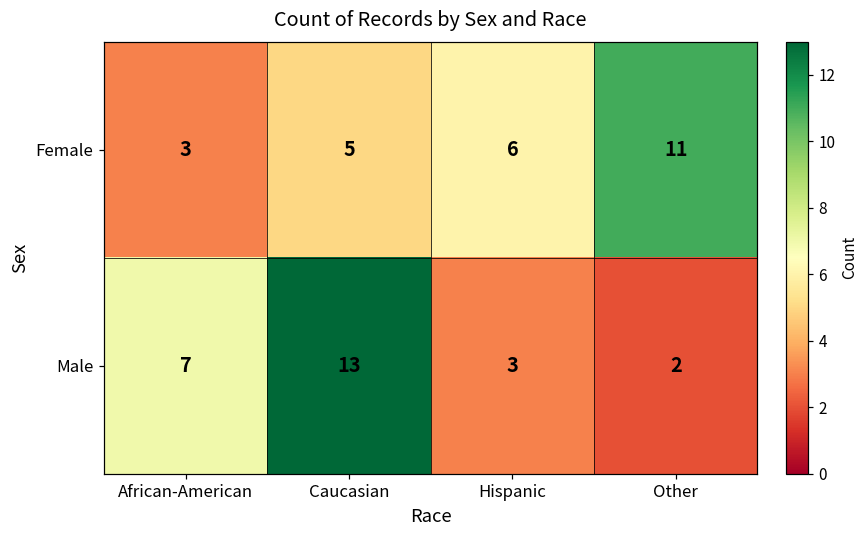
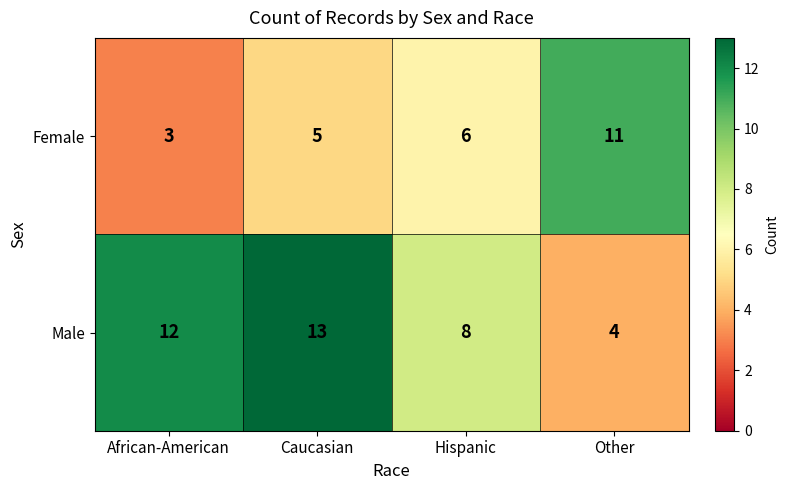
Male, African-American: 7 -> 12
Male, Hispanic: 3 -> 8
Male, Other: 2 -> 4
